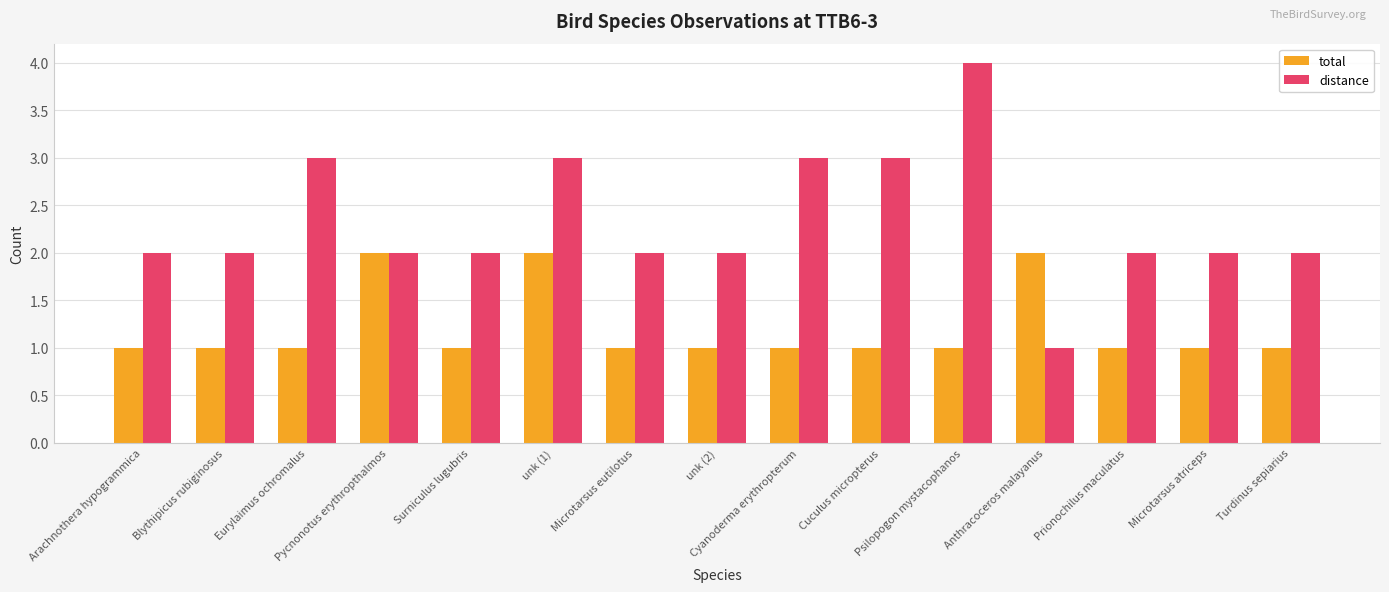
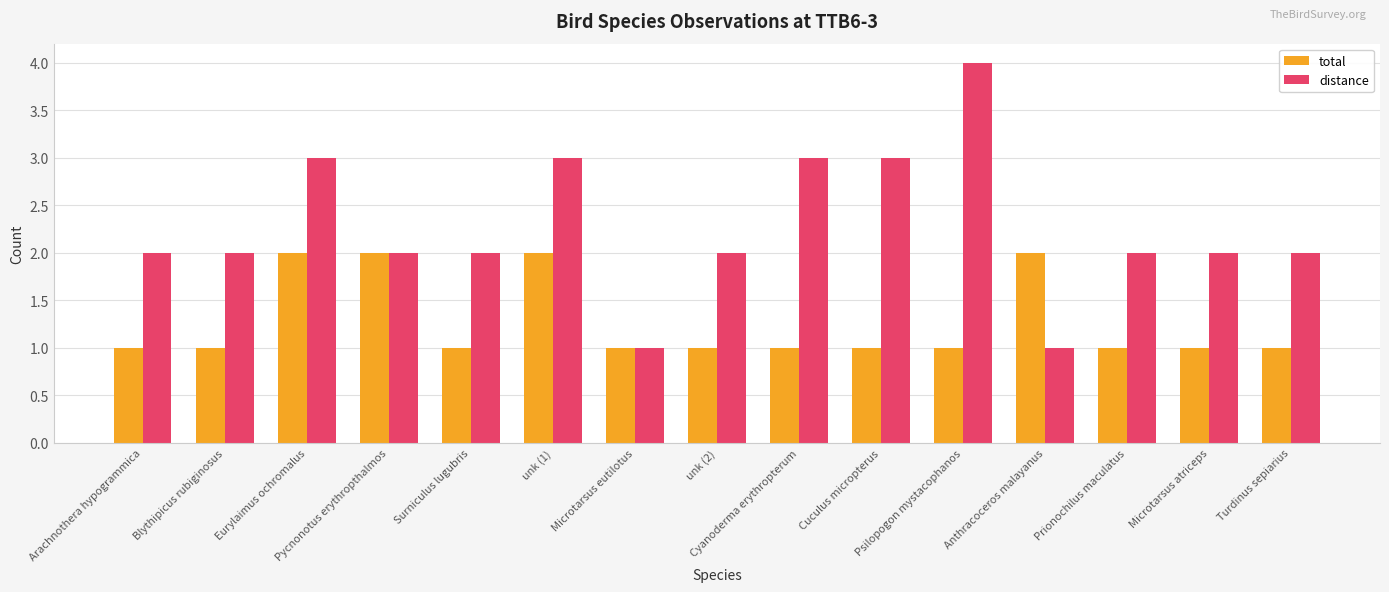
total, Eurylaimus ochromalus: 1 -> 2
distance, Microtarsus eutilotus: 2 -> 1
